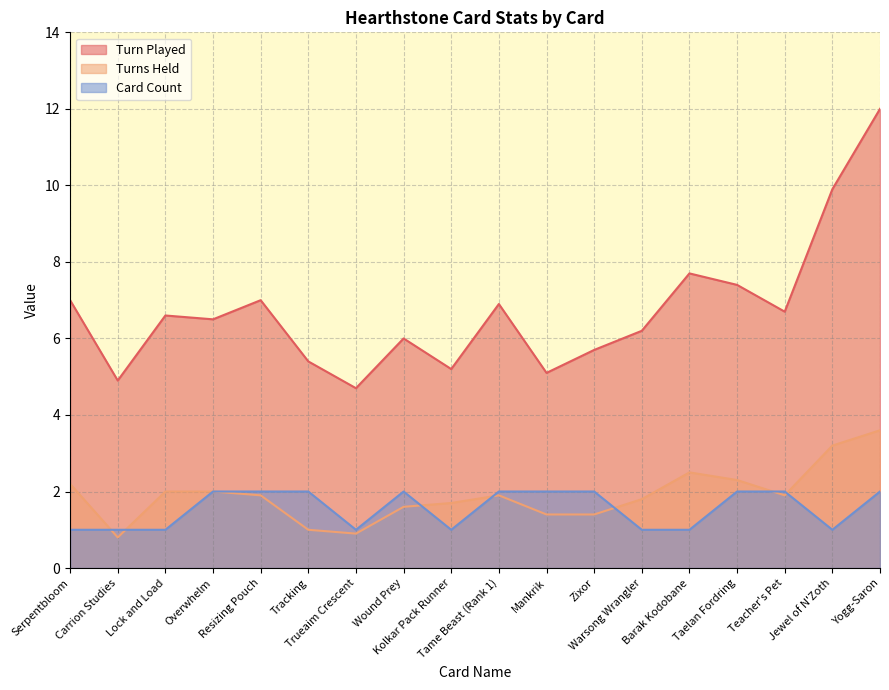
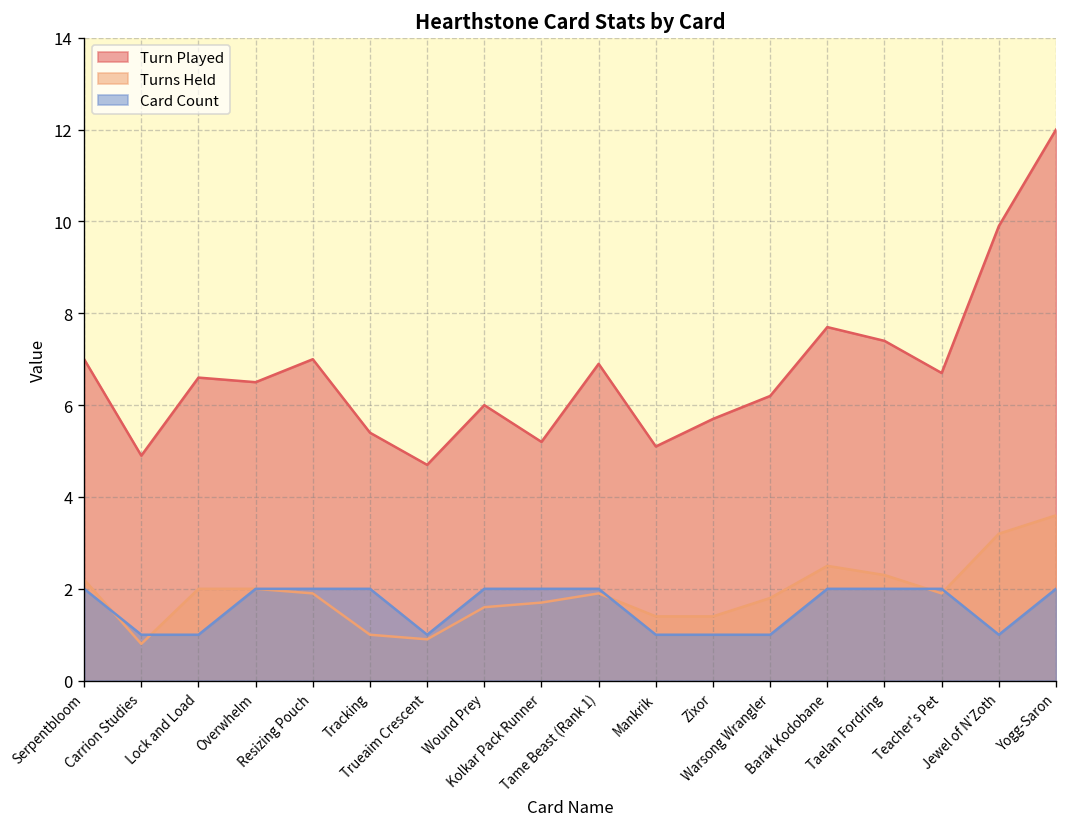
Card Count, Serpentbloom: 1 -> 2
Card Count, Kolkar Pack Runner: 1 -> 2
Card Count, Mankrik: 2 -> 1
Card Count, Zixor: 2 -> 1
Card Count, Barak Kodobane: 1 -> 2
